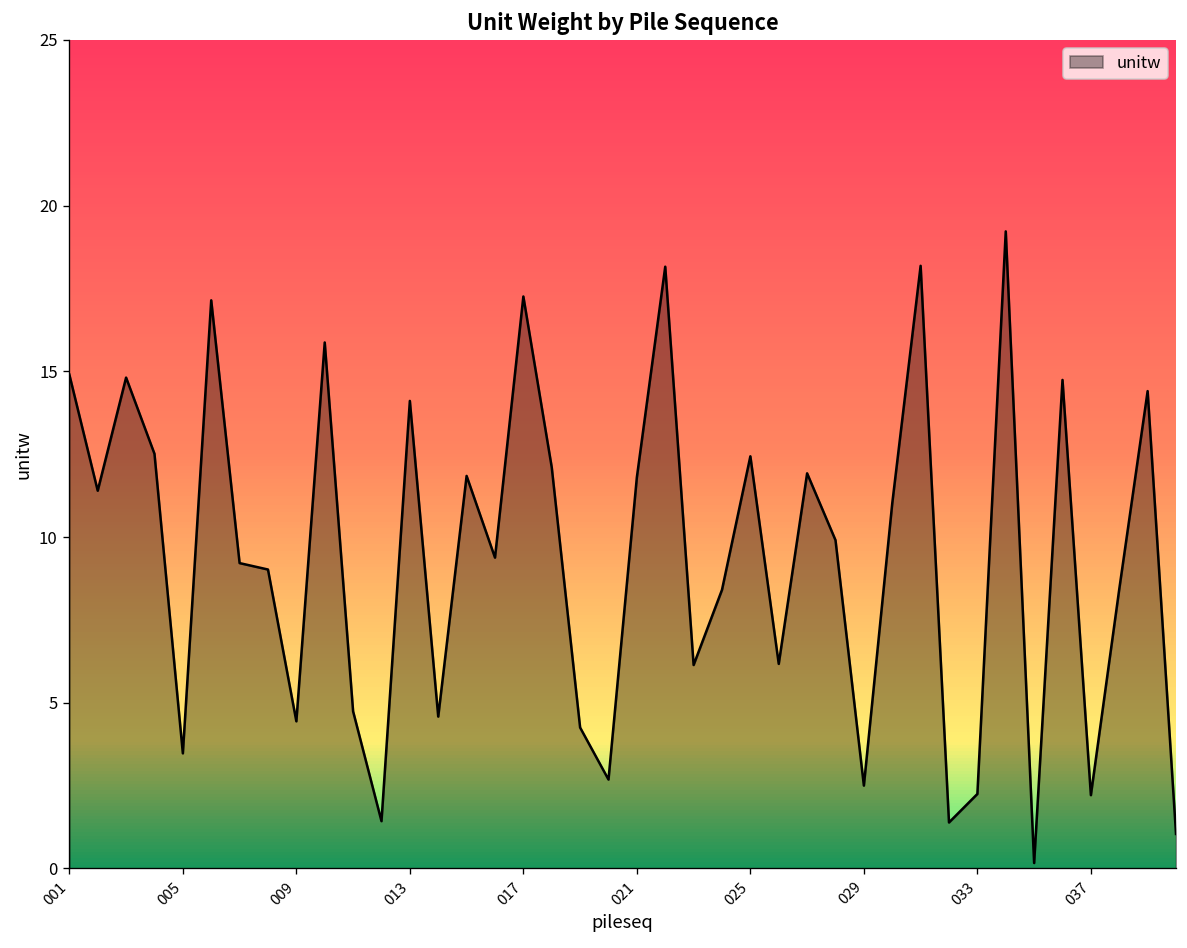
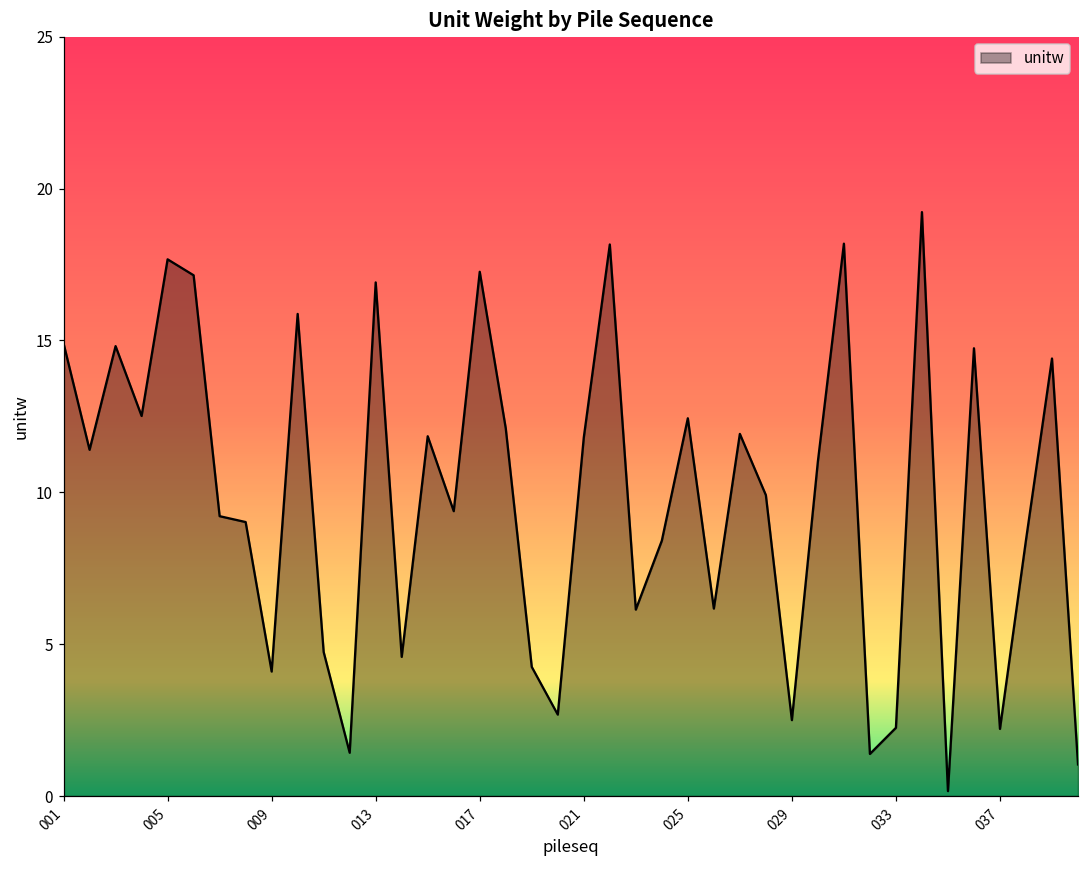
005: 3.5 -> 17.7
009: 4.4 -> 4.1
013: 14.1 -> 16.9
